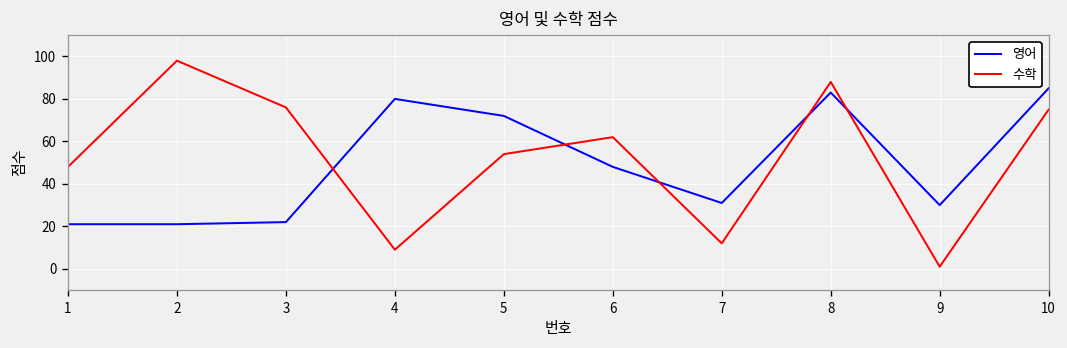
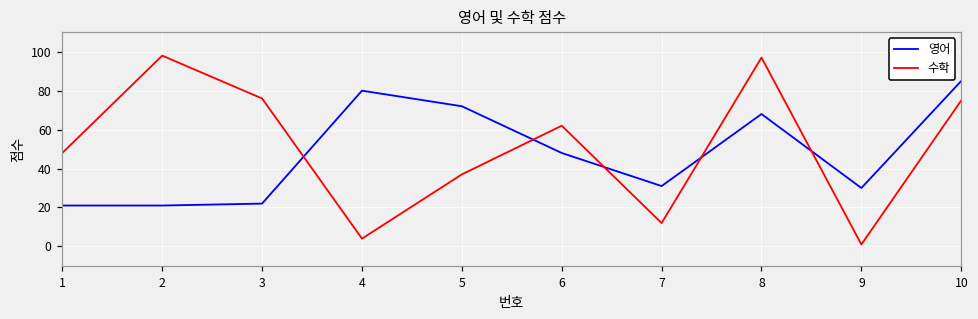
수학, 4: 9 -> 4
수학, 5: 54 -> 37
영어, 8: 83 -> 68
수학, 8: 88 -> 97
